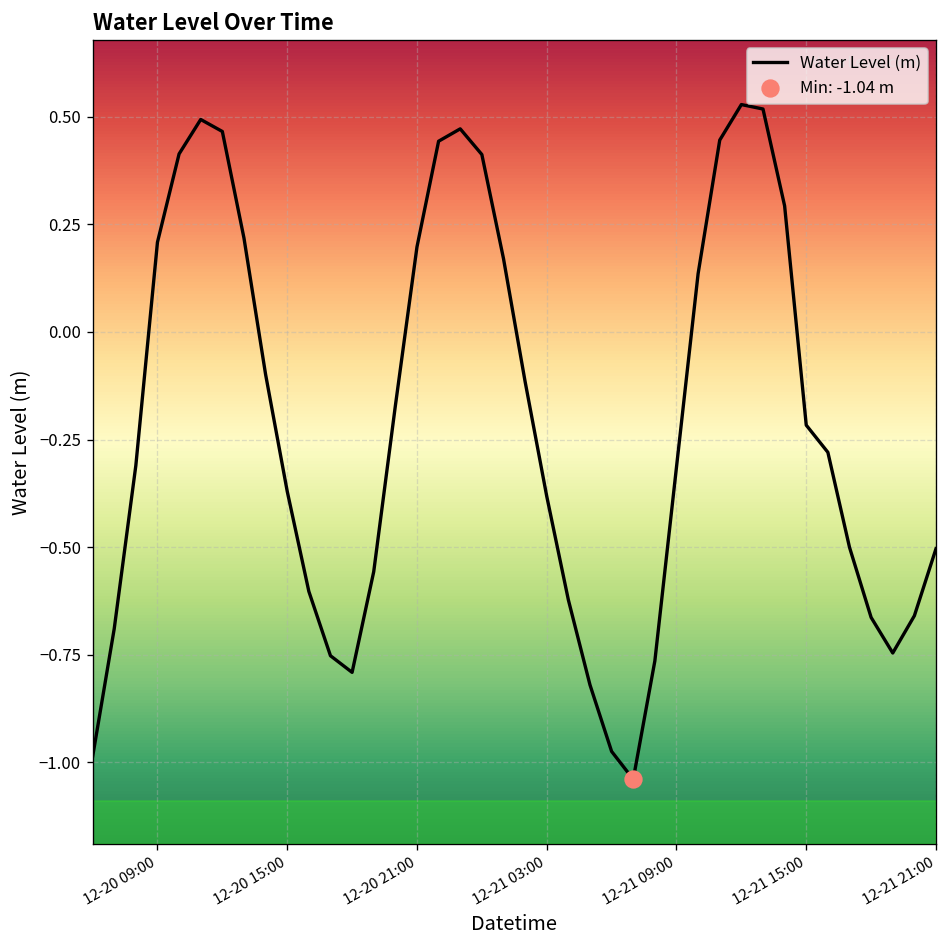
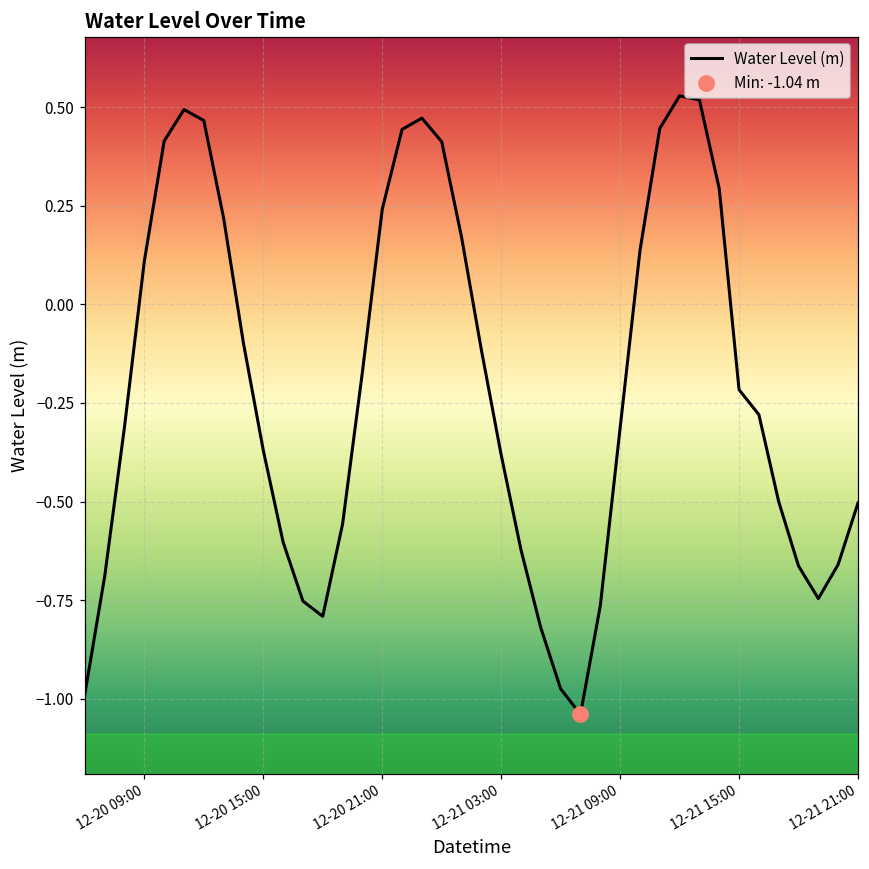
Water Level (m), 12-20 09:00: 0.21 -> 0.11
Water Level (m), 12-20 21:00: 0.20 -> 0.24
